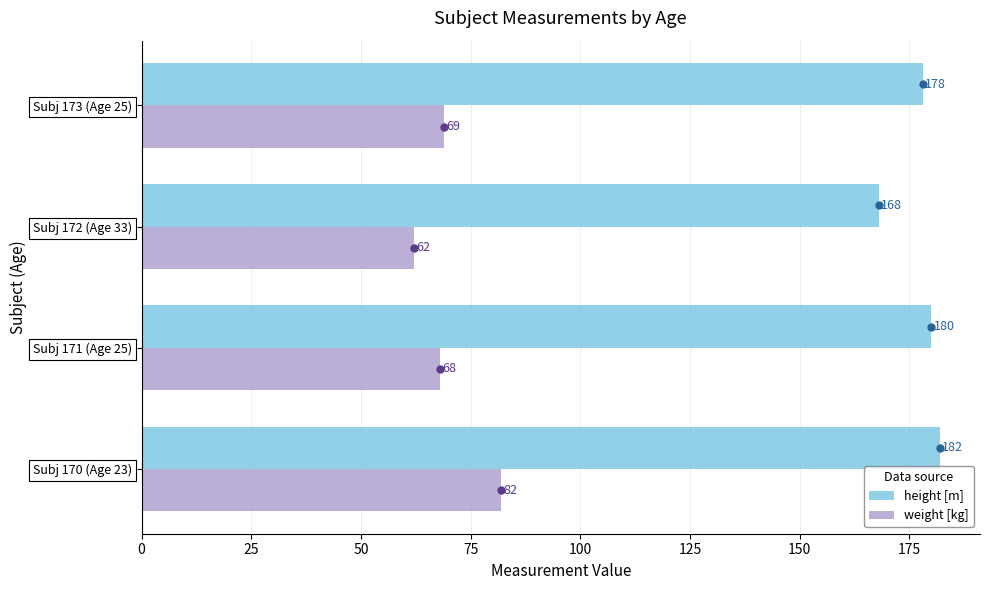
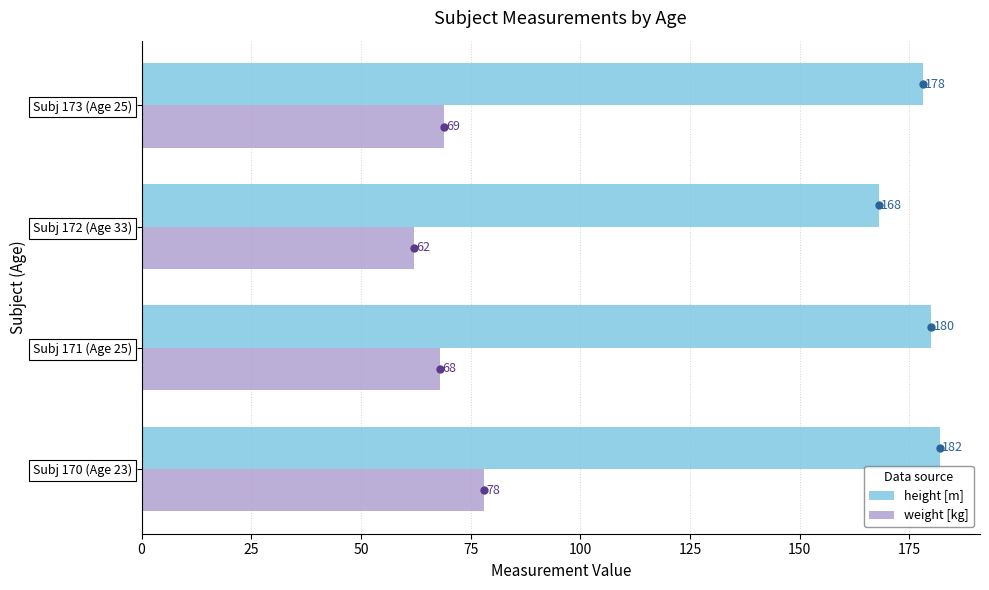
weight [kg], Subj 170 (Age 23): 82 -> 78
